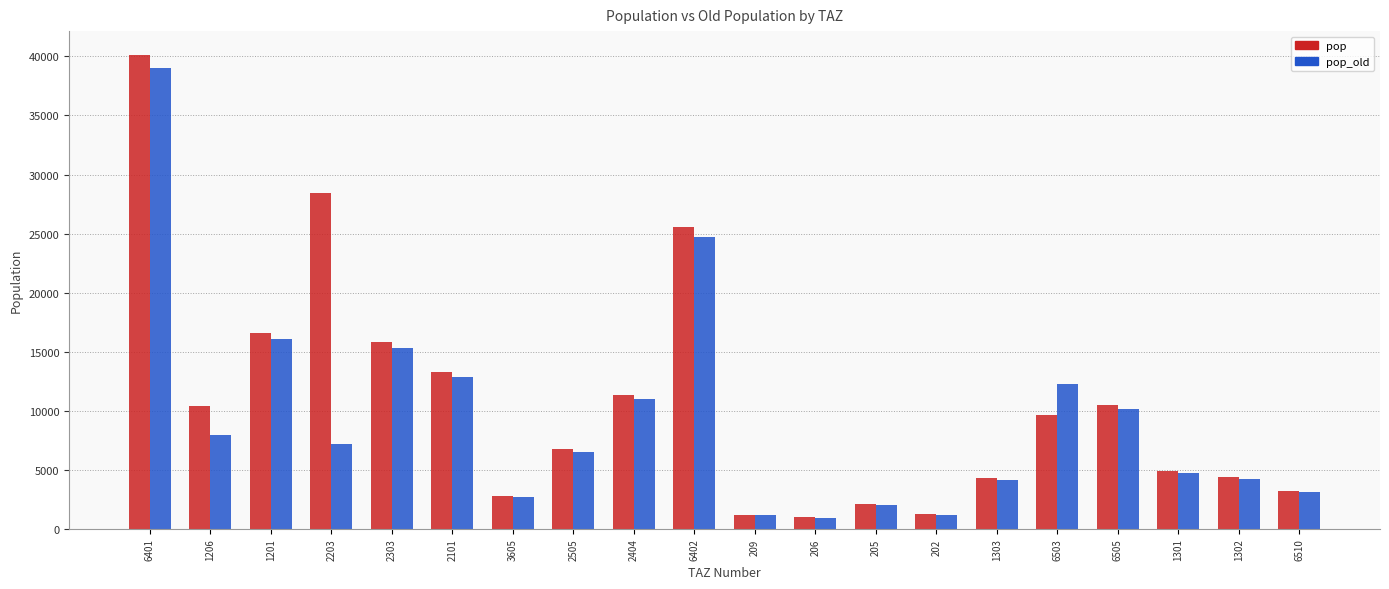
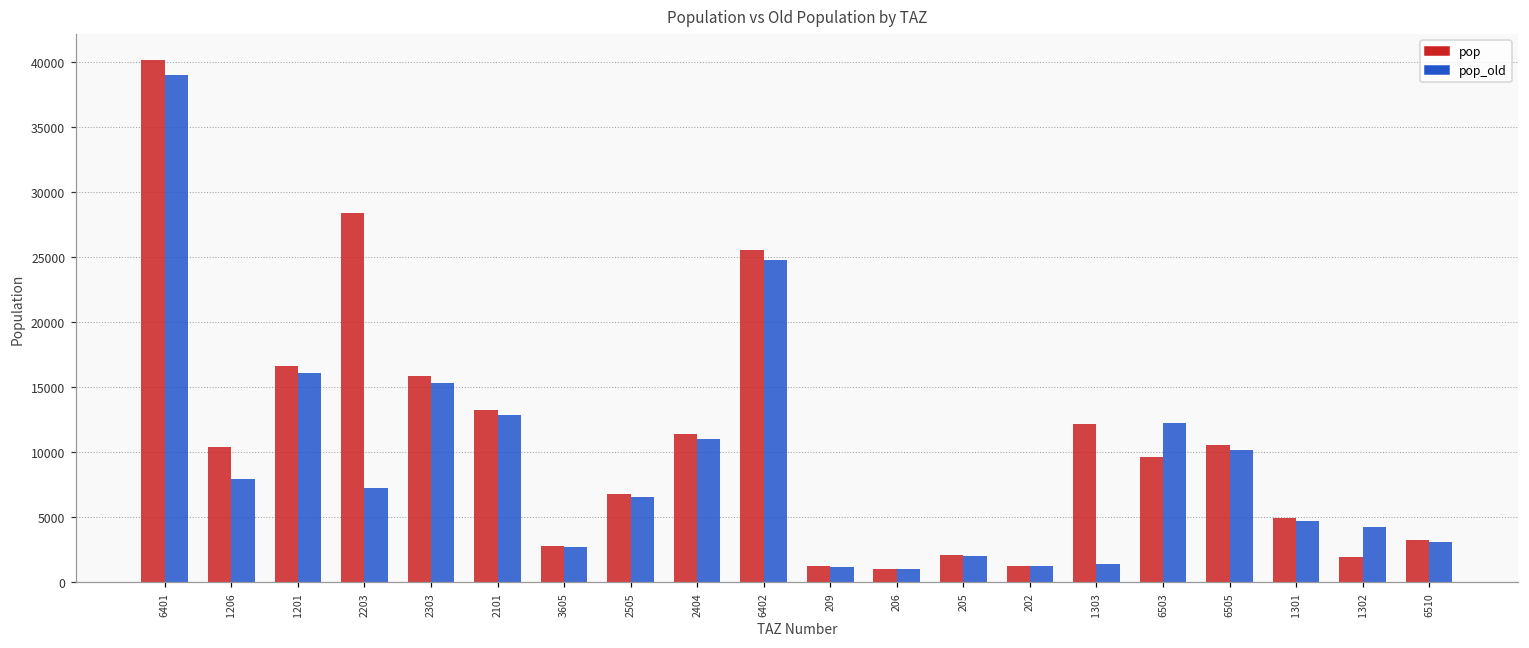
pop, 1303: 4300 -> 12100
pop_old, 1303: 4100 -> 1400
pop, 1302: 4300 -> 1900
